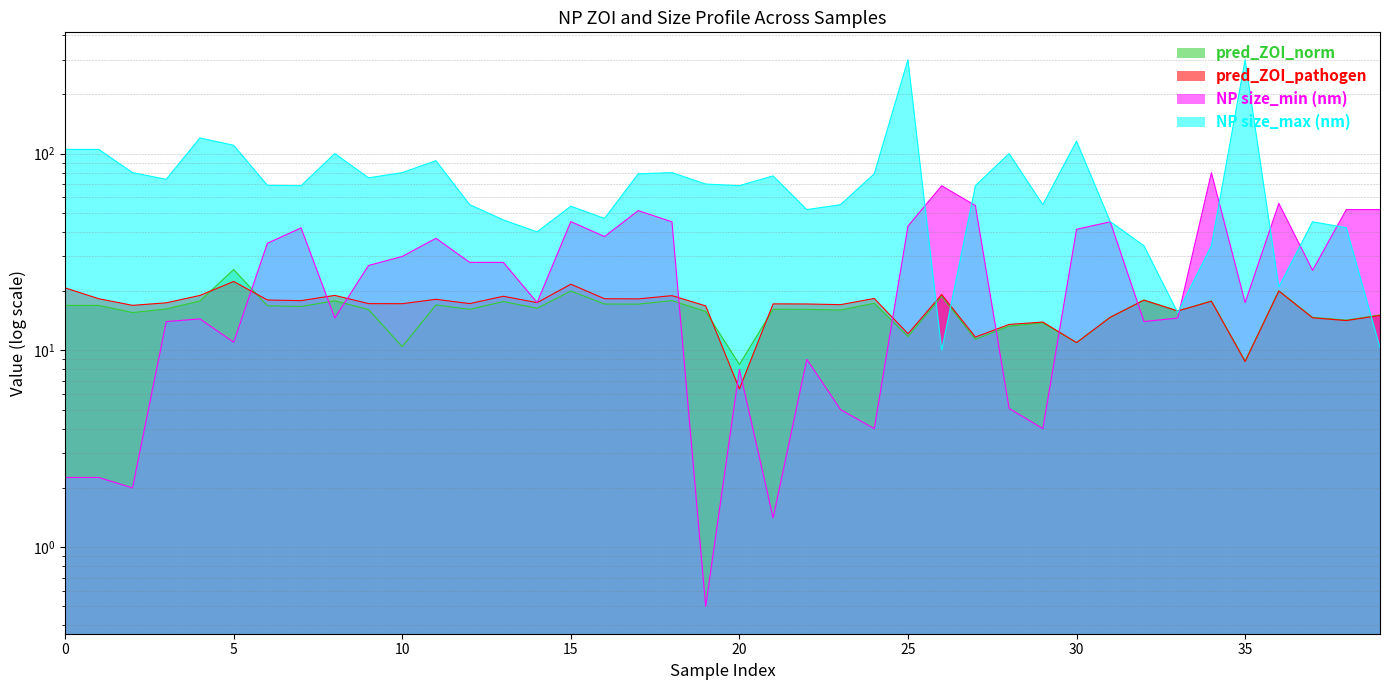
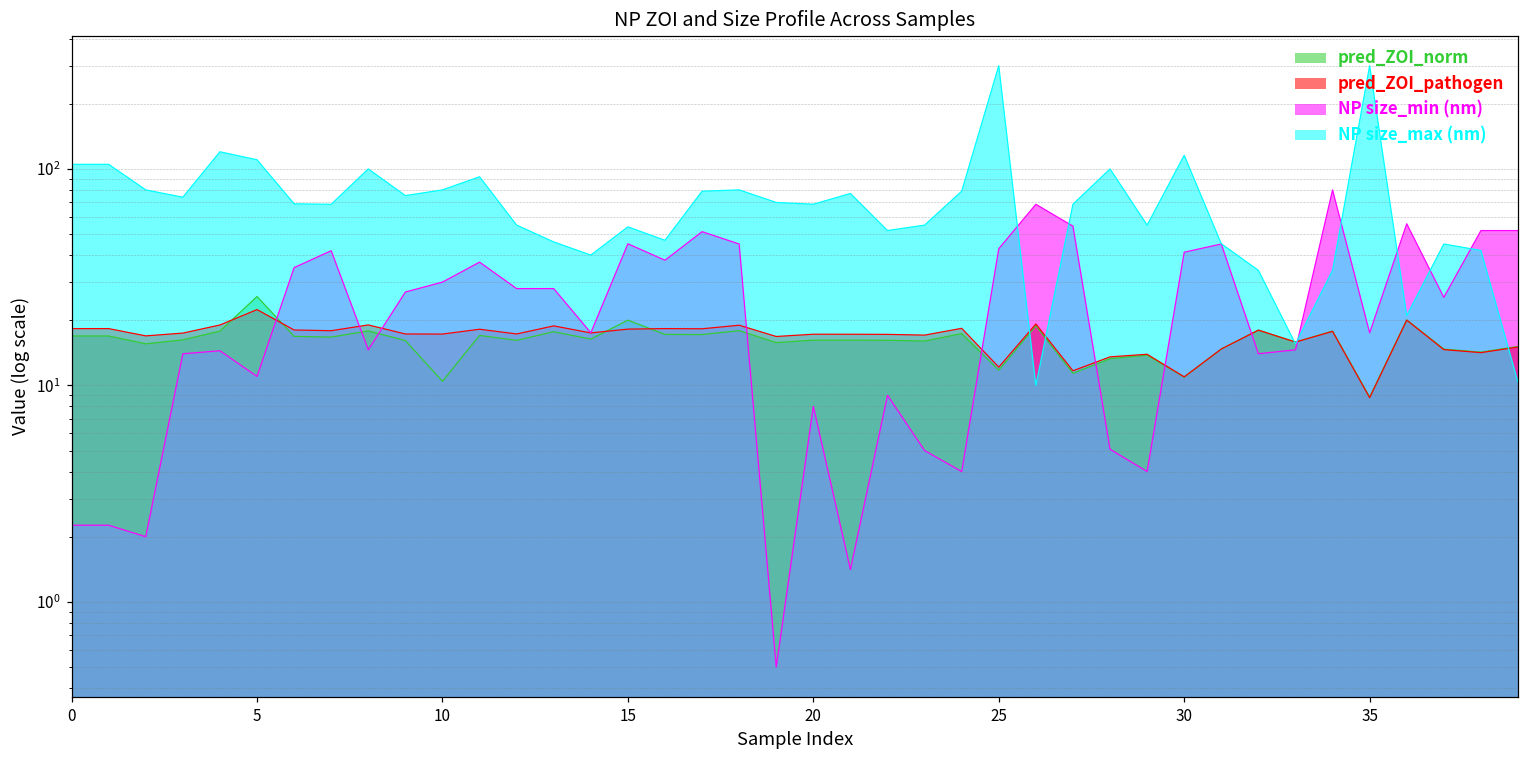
pred_ZOI_pathogen, 0: 21 -> 18
pred_ZOI_pathogen, 15: 22 -> 18
pred_ZOI_norm, 20: 8.5 -> 16
pred_ZOI_pathogen, 20: 6.4 -> 17
